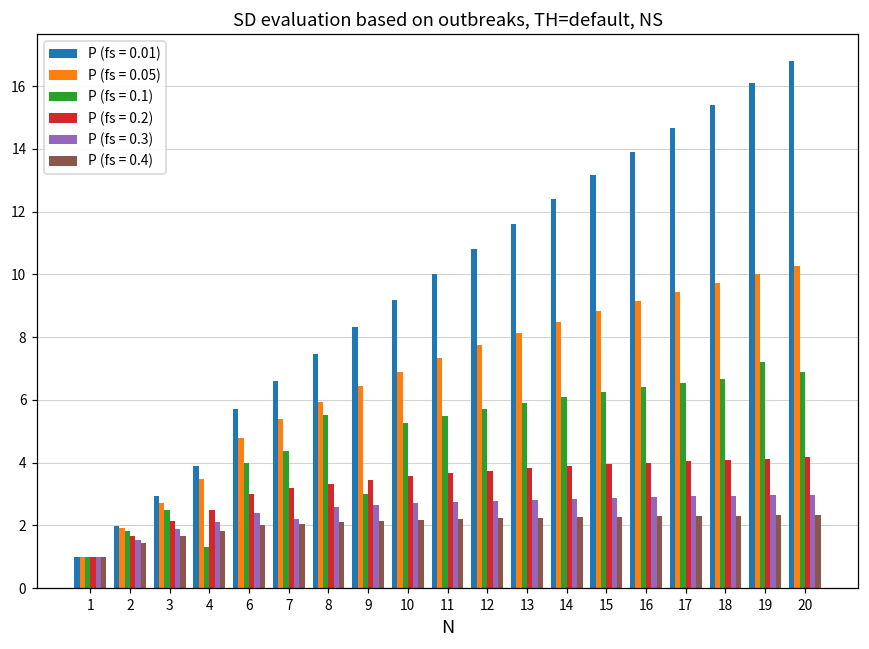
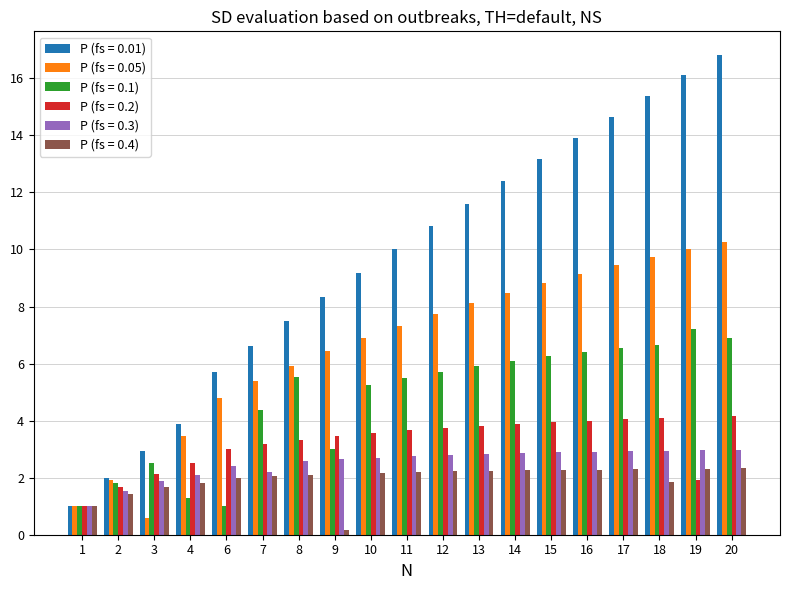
P (fs = 0.05), 3: 2.7 -> 0.6
P (fs = 0.1), 6: 4 -> 1
P (fs = 0.4), 9: 2.1 -> 0.2
P (fs = 0.4), 18: 2.3 -> 1.9
P (fs = 0.2), 19: 4.1 -> 1.9
